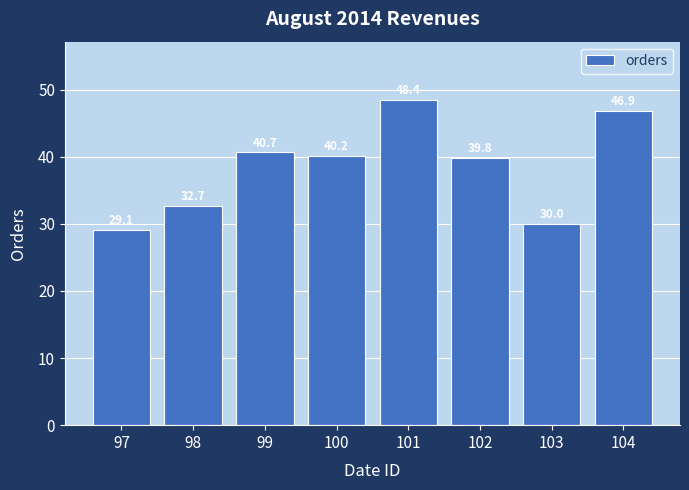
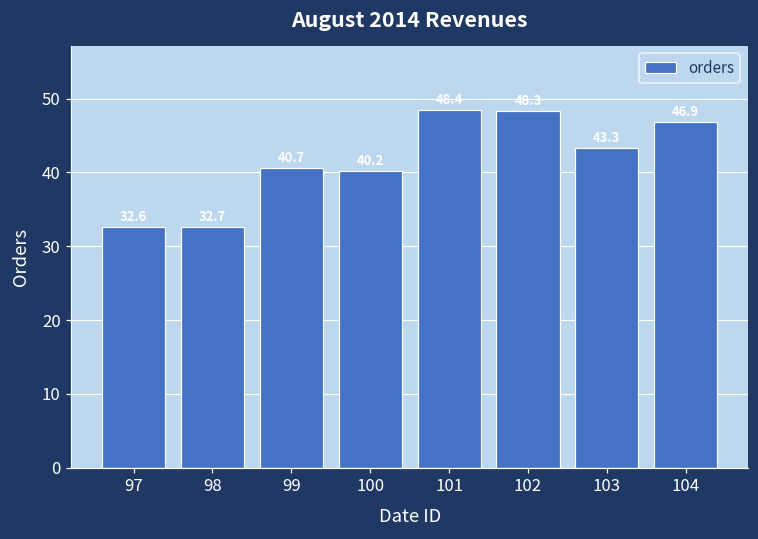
97: 29.1 -> 32.6
102: 39.8 -> 48.3
103: 30.0 -> 43.3
